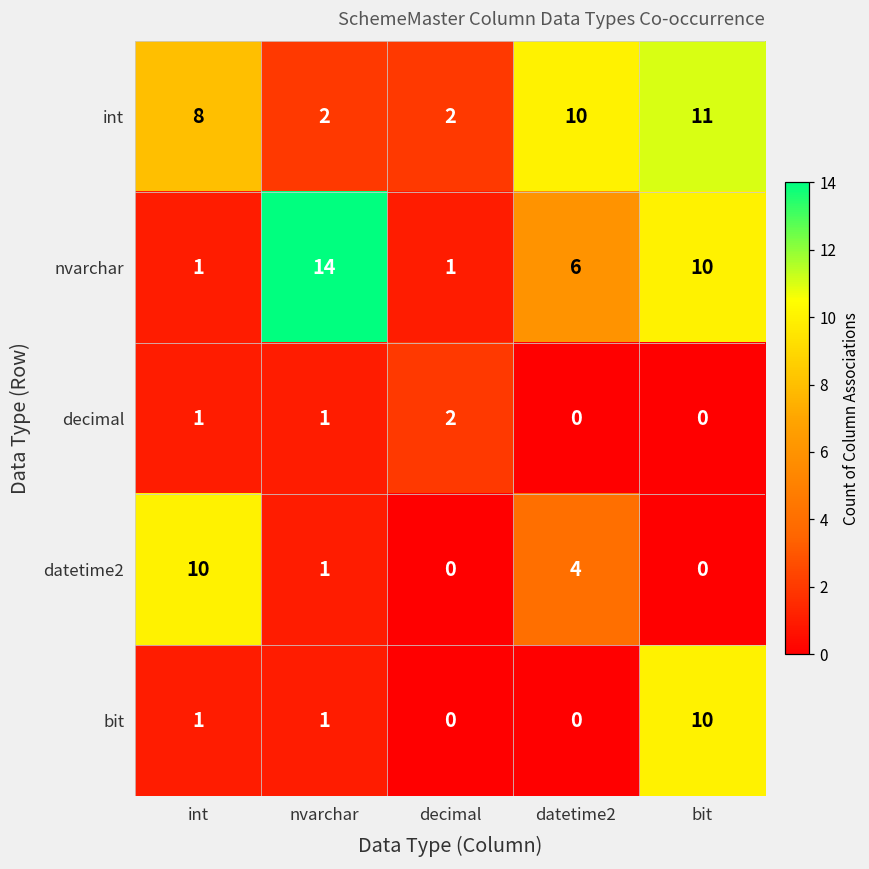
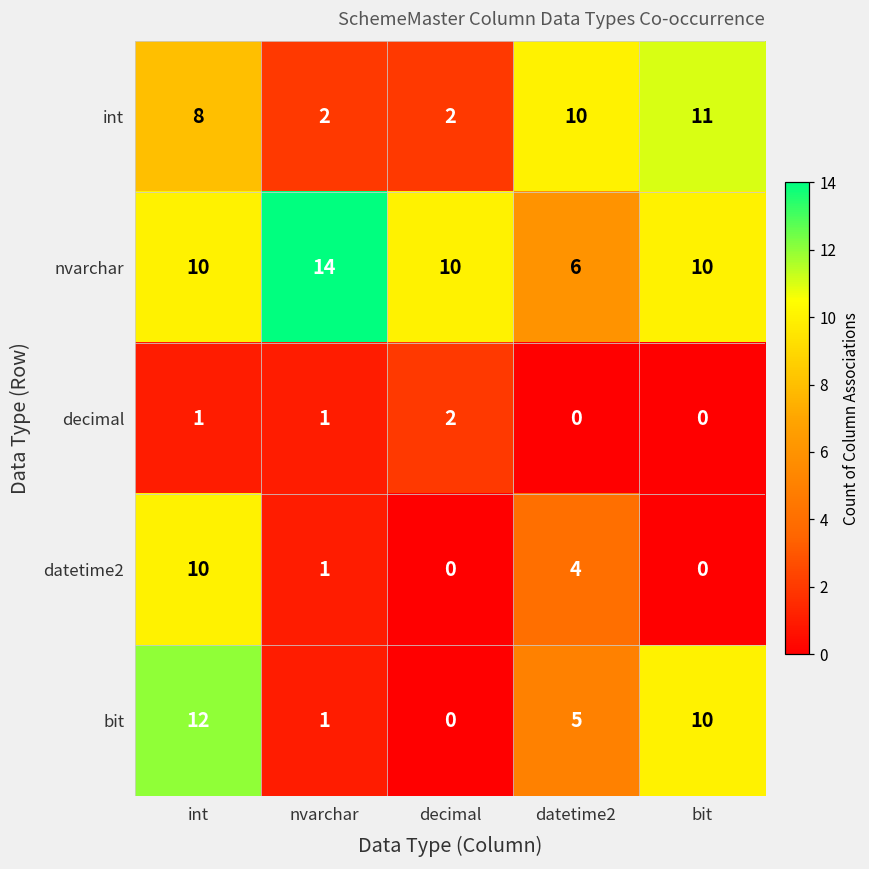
nvarchar, int: 1 -> 10
nvarchar, decimal: 1 -> 10
bit, int: 1 -> 12
bit, datetime2: 0 -> 5
